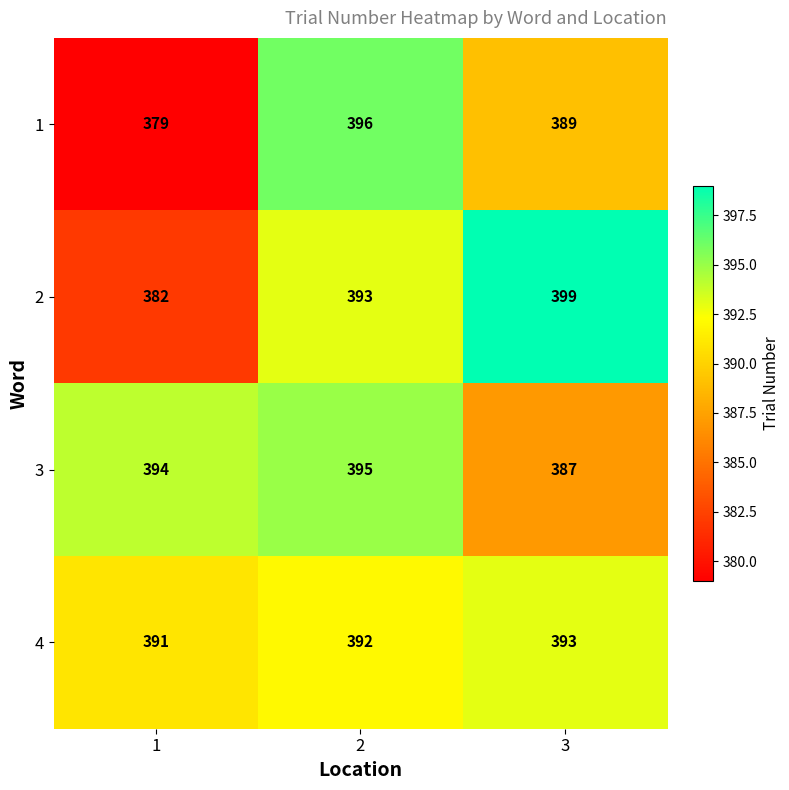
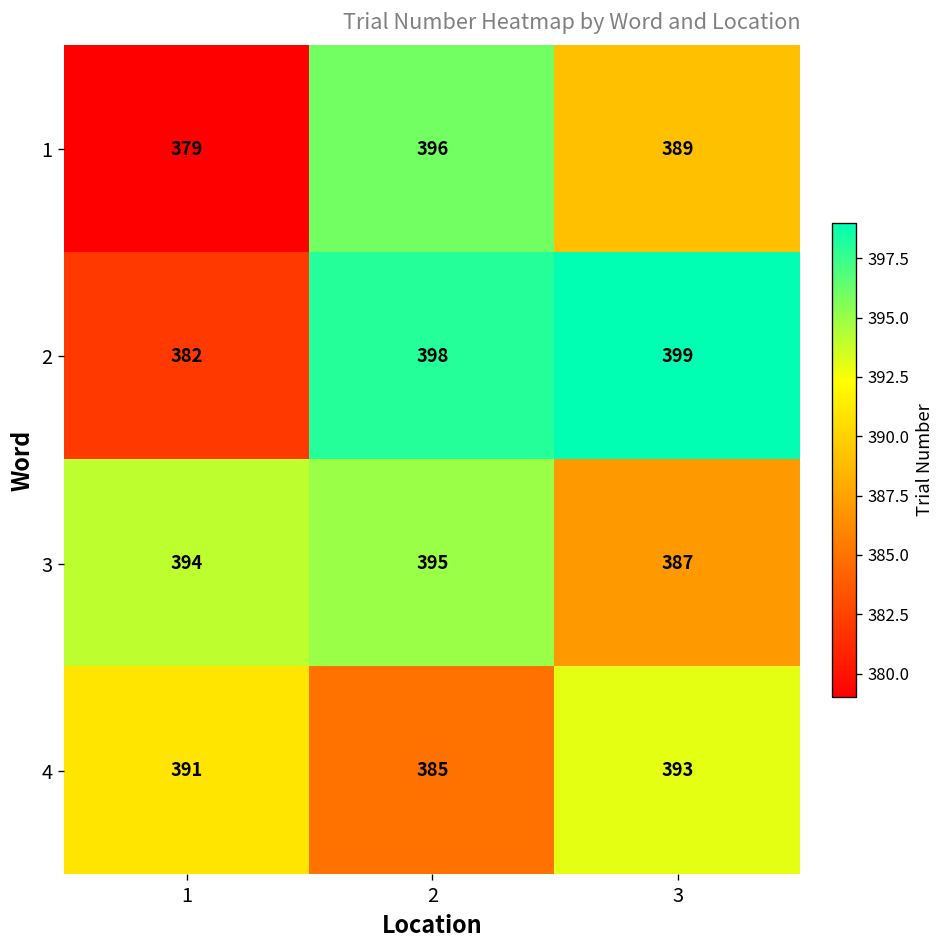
2, 2: 393 -> 398
4, 2: 392 -> 385
